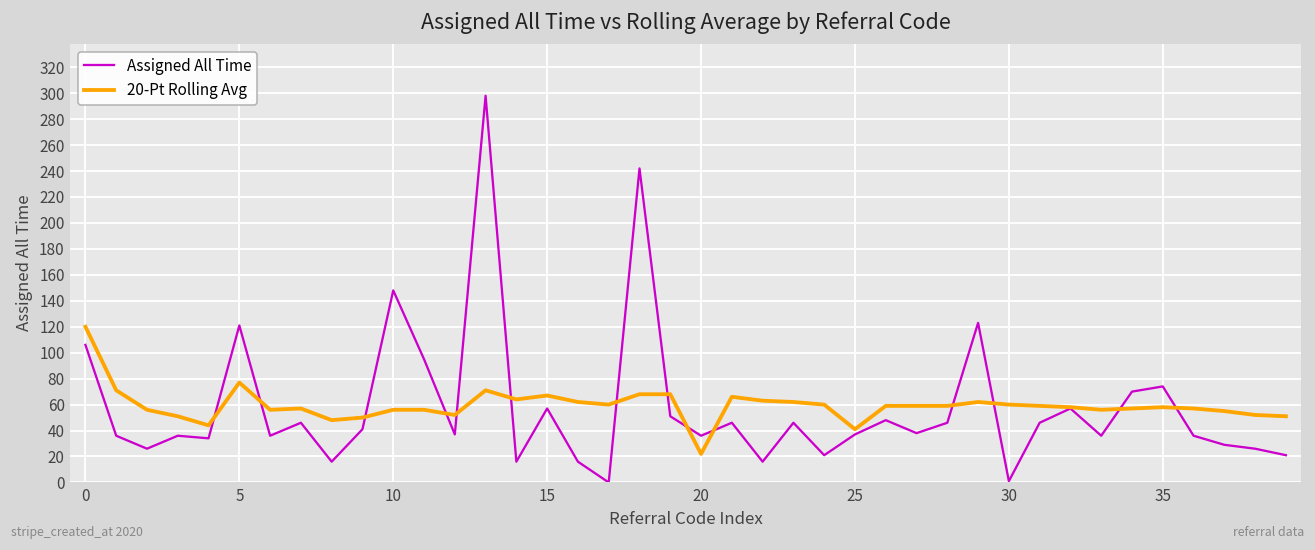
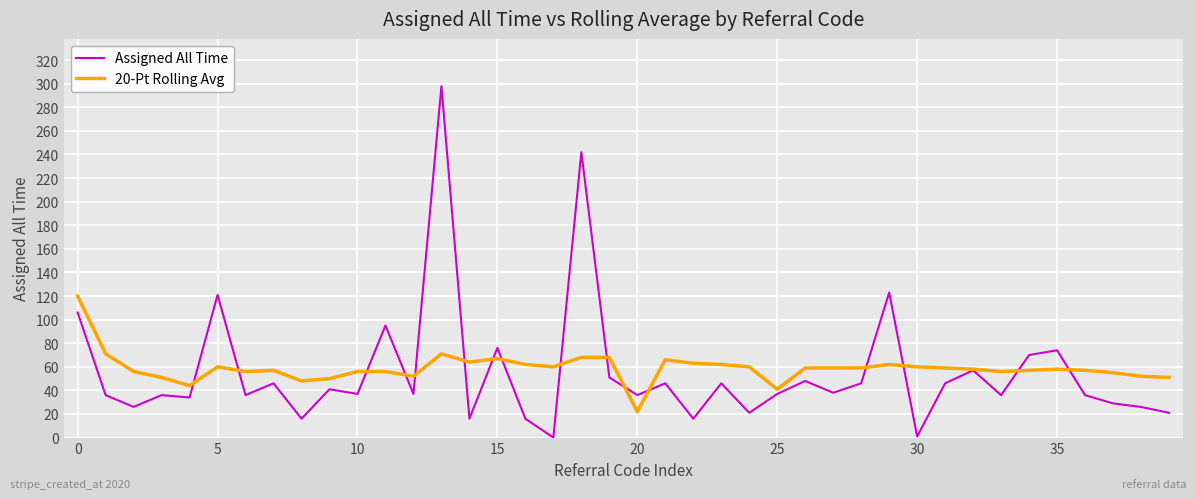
20-Pt Rolling Avg, 5: 77 -> 60
Assigned All Time, 10: 148 -> 37
Assigned All Time, 15: 57 -> 76
